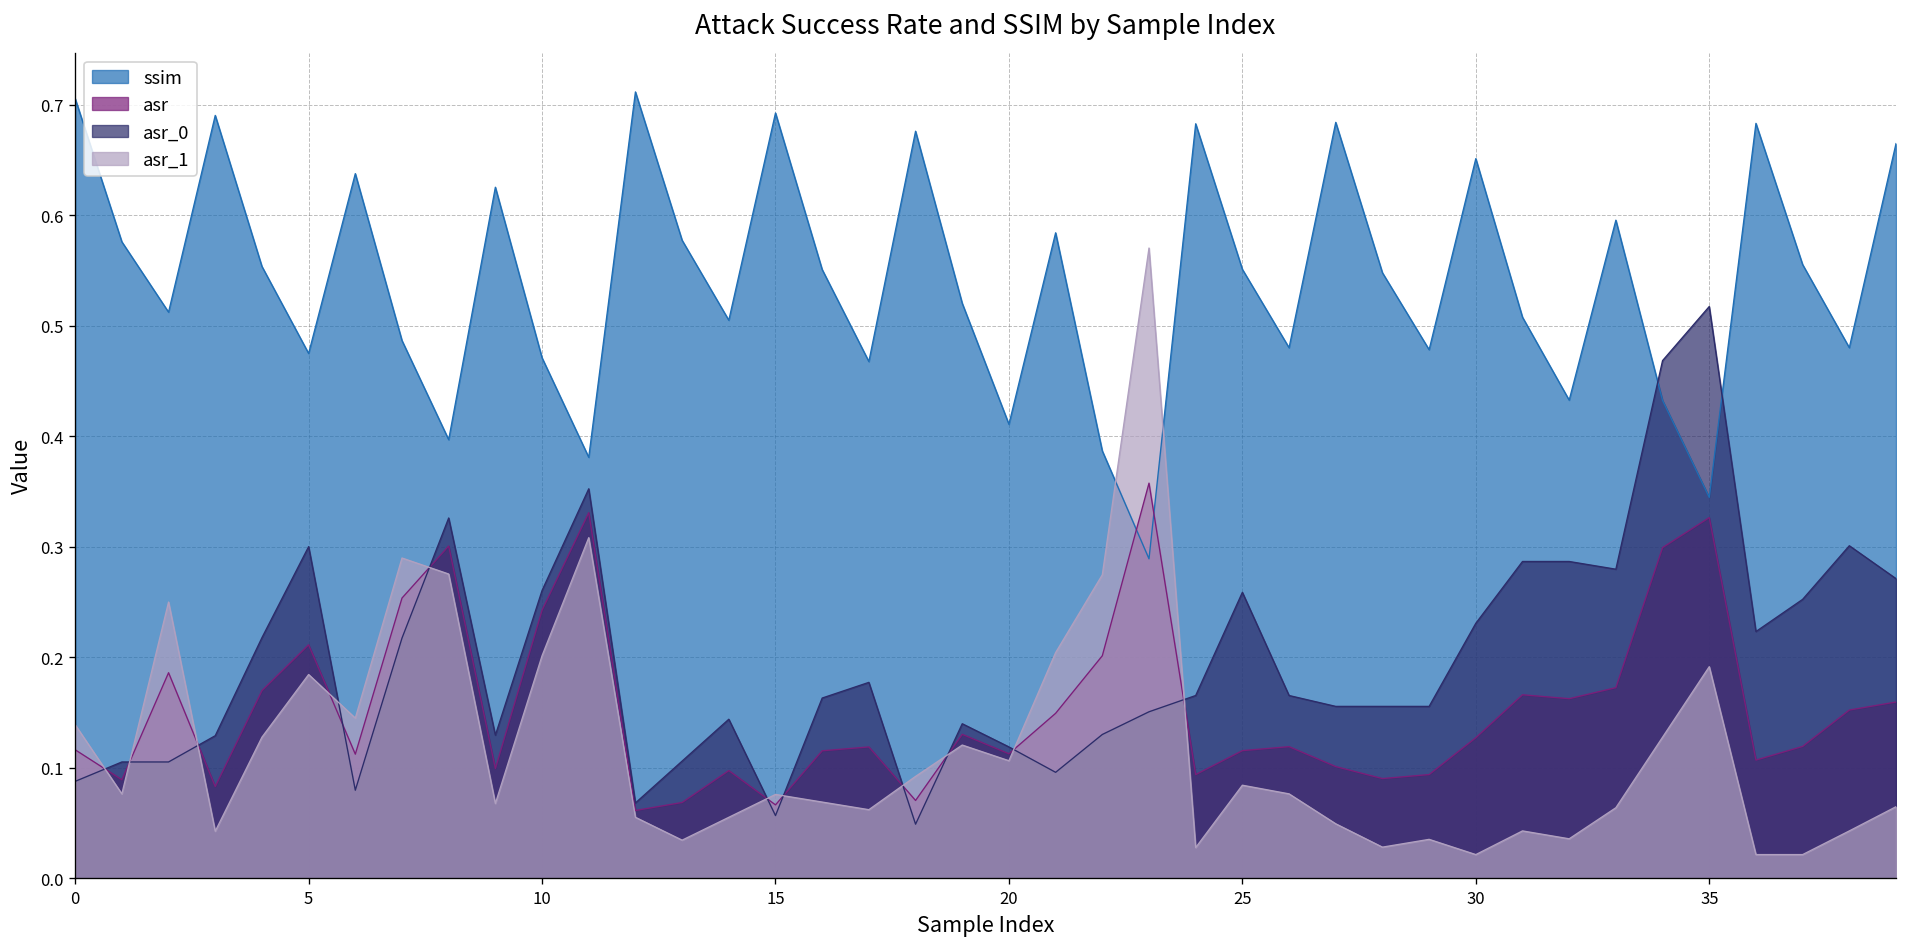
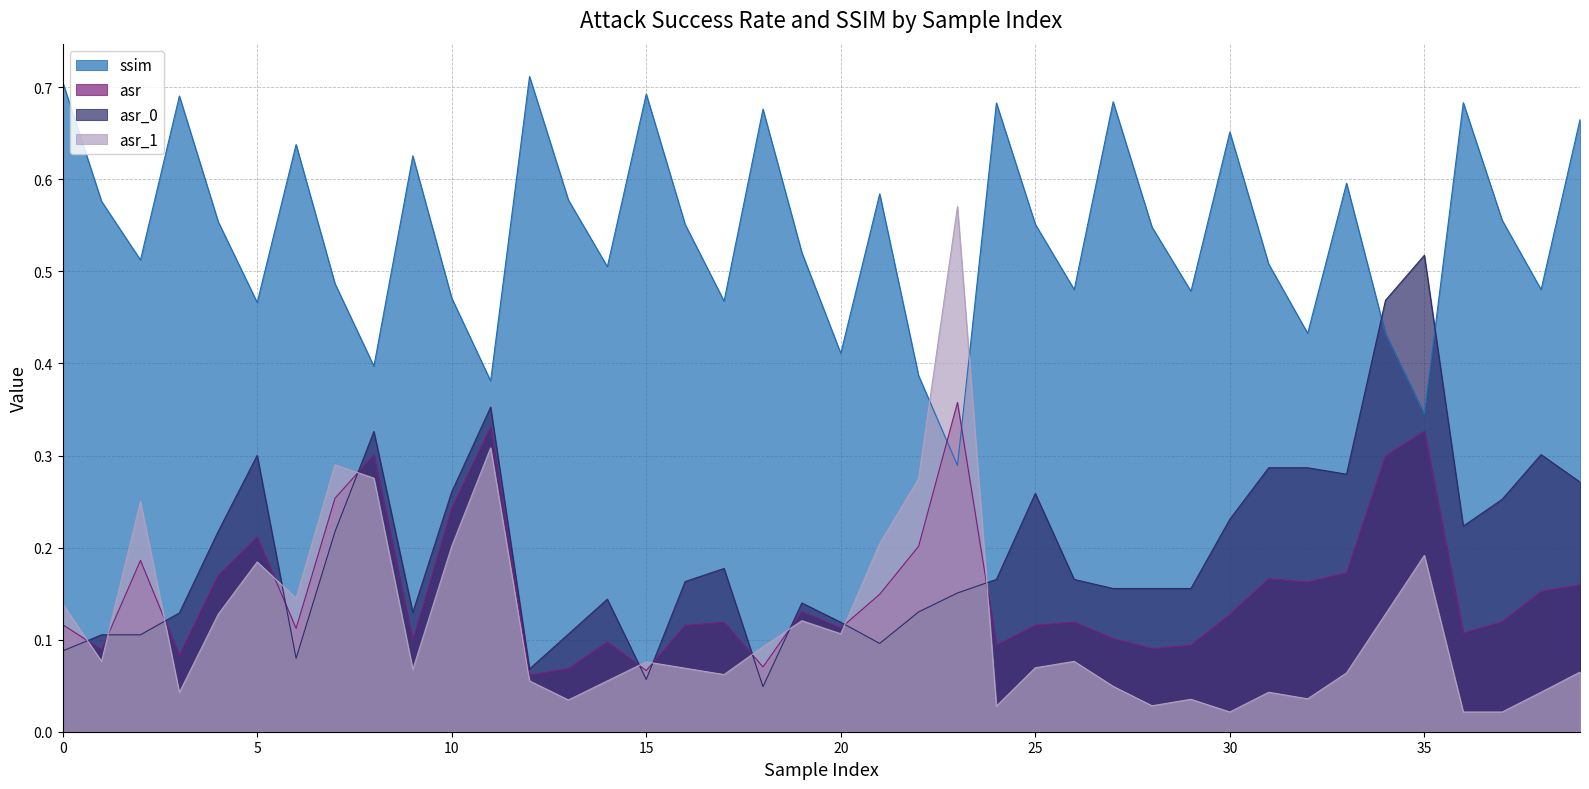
ssim, 5: 0.475 -> 0.466
asr_1, 25: 0.08 -> 0.07
